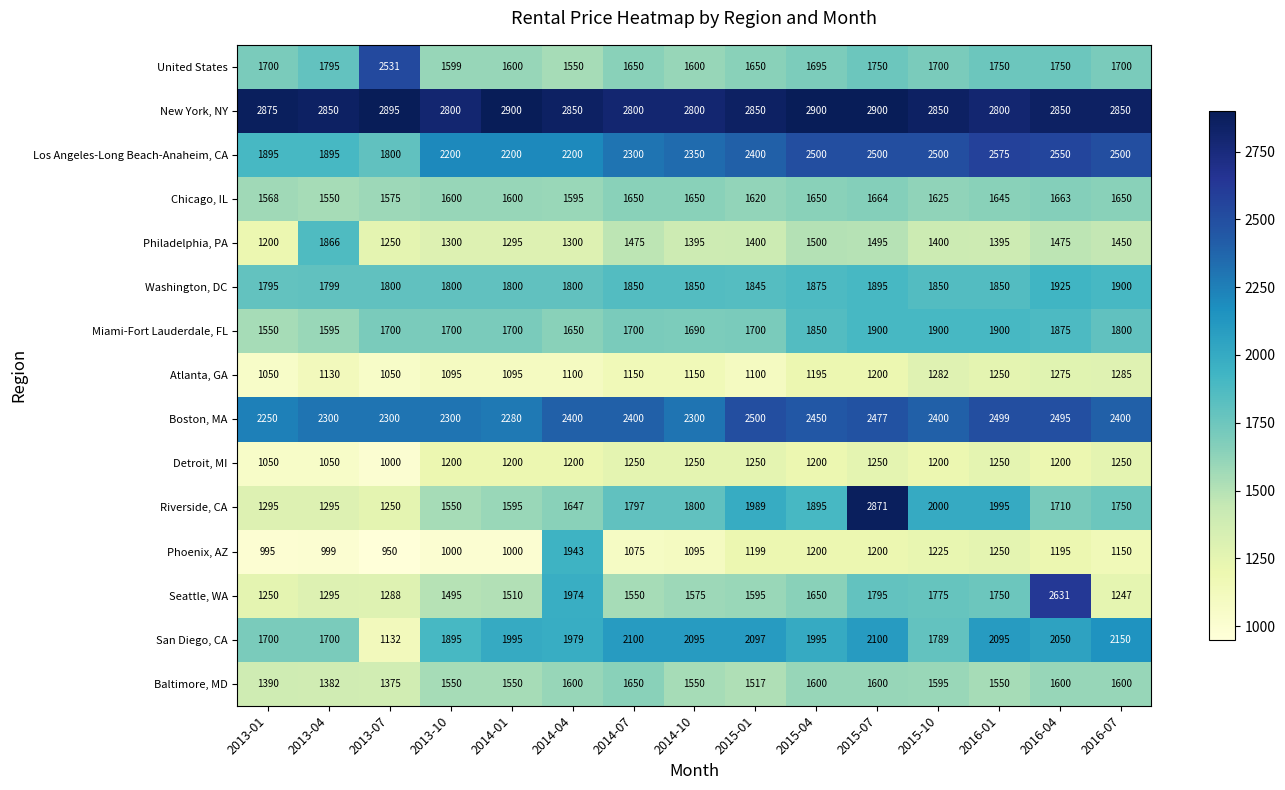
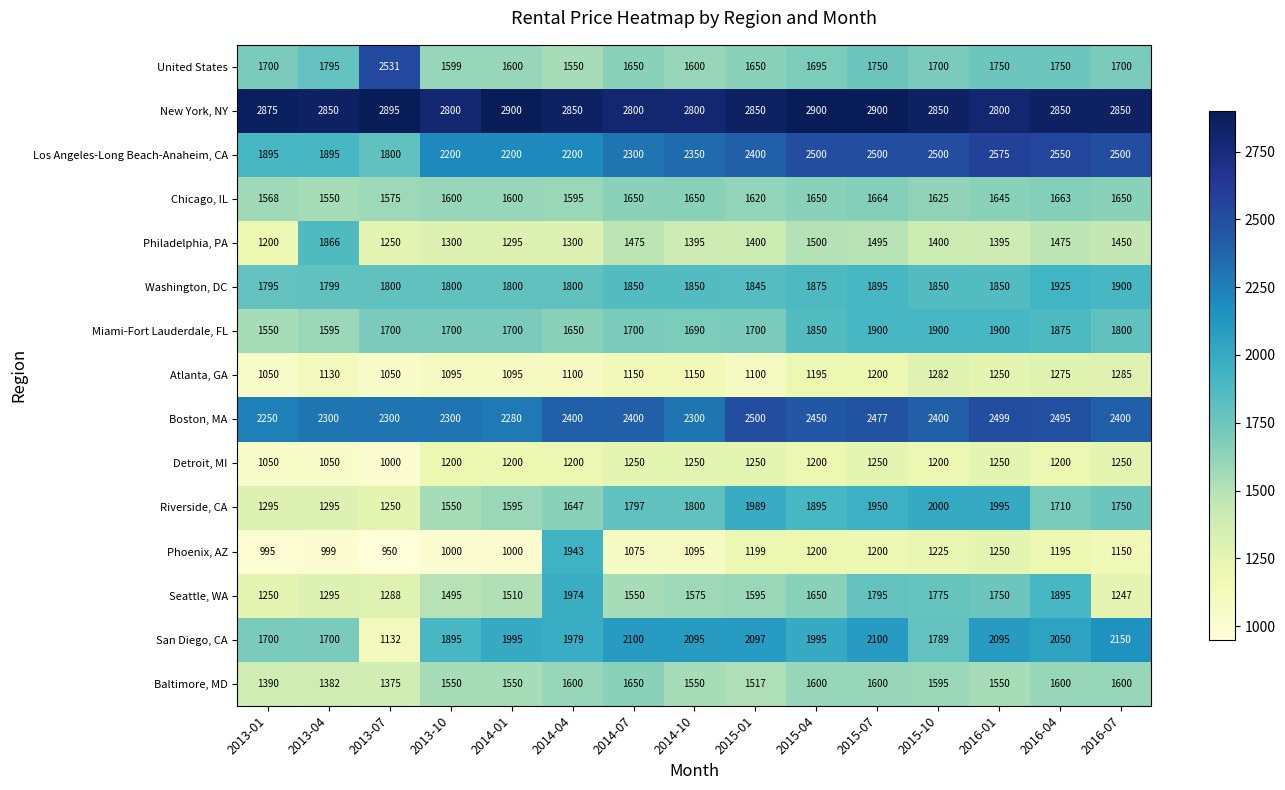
Riverside, CA, 2015-07: 2871 -> 1950
Seattle, WA, 2016-04: 2631 -> 1895
